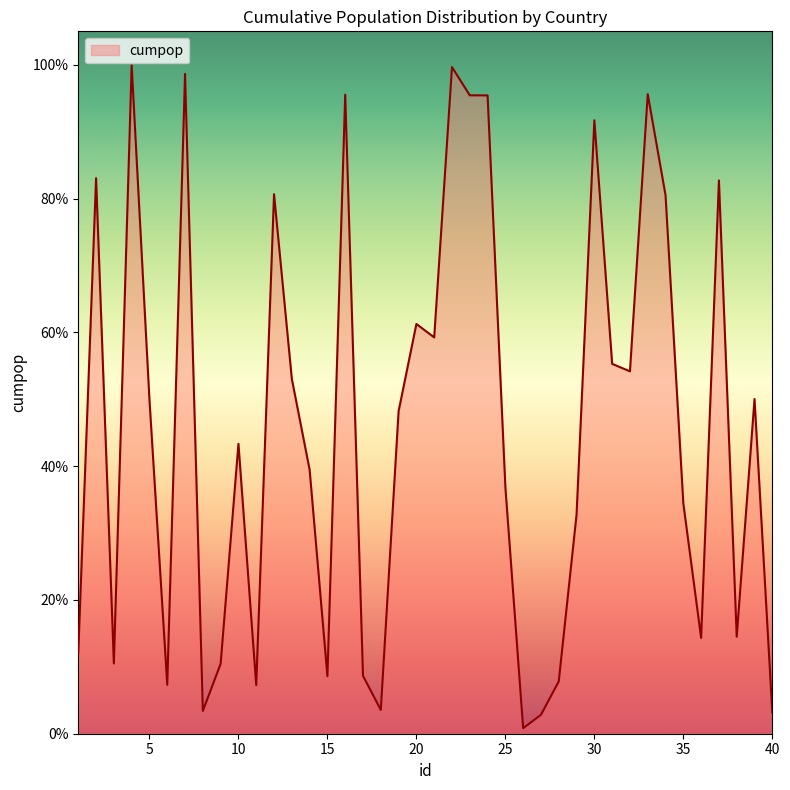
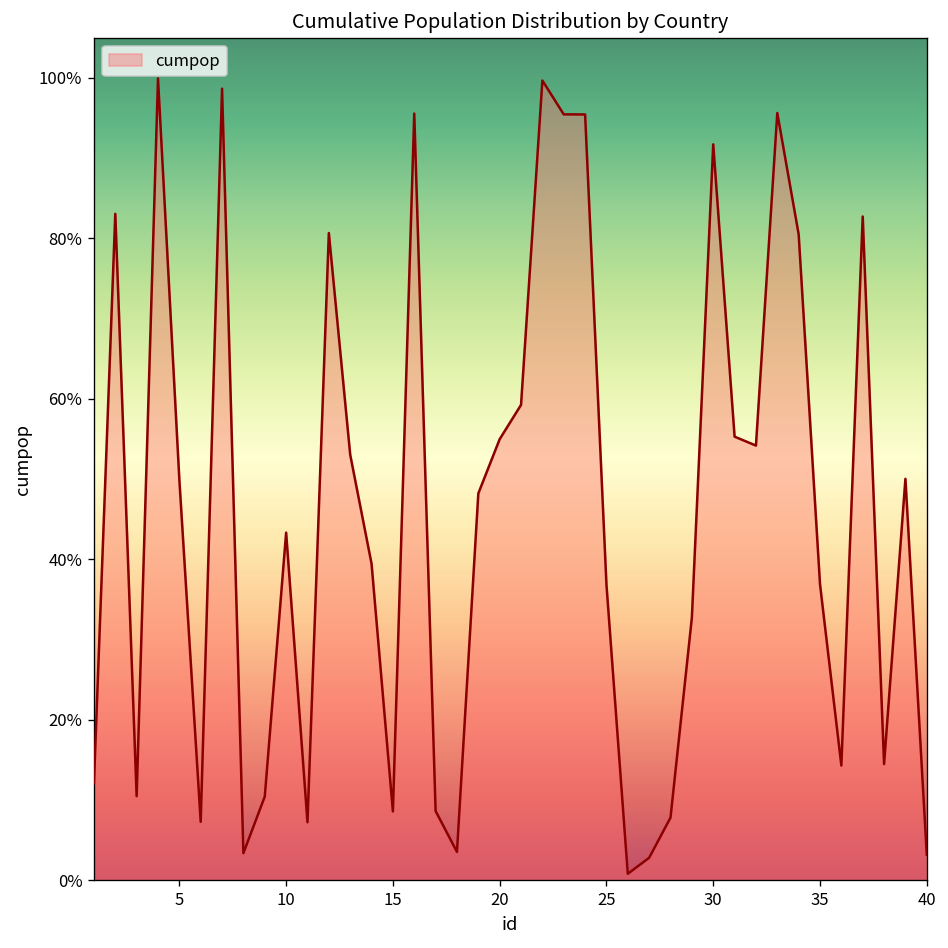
20: 61% -> 55%
35: 34% -> 37%
